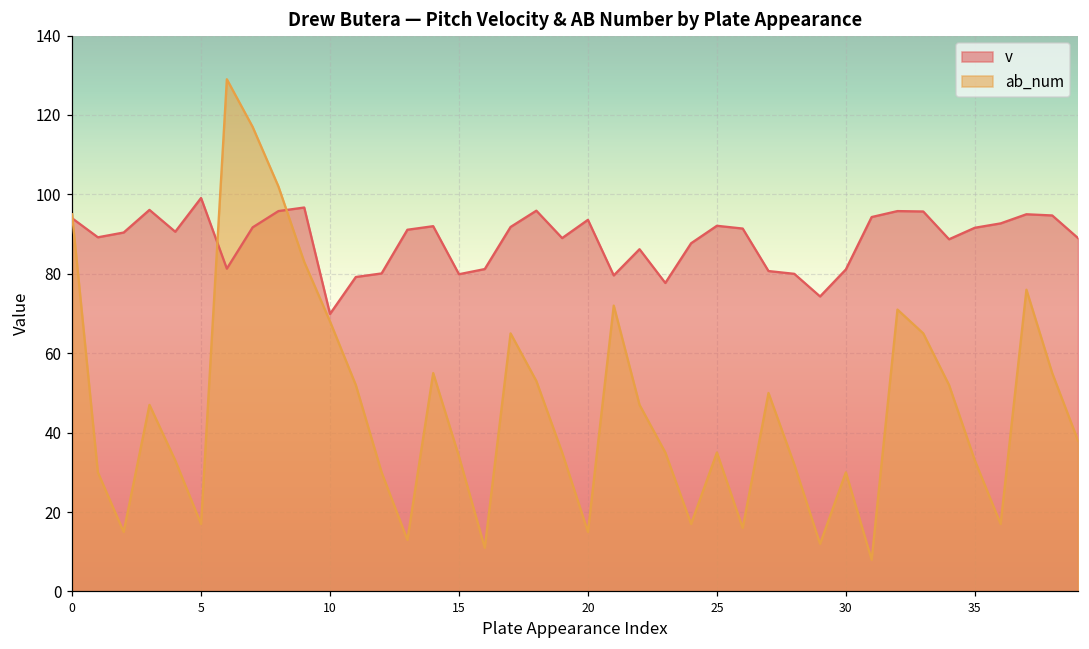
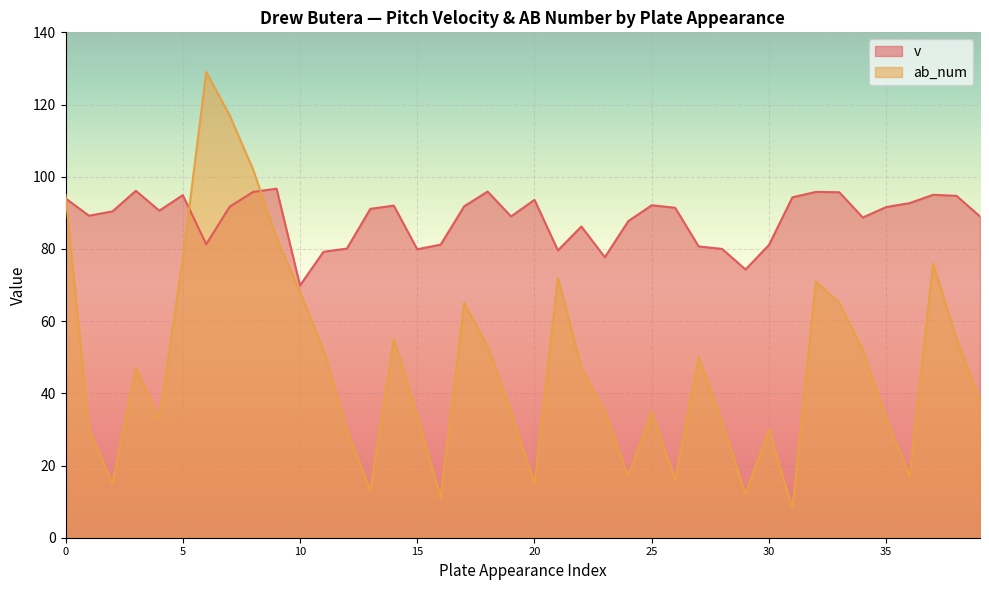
v, 5: 99 -> 95
ab_num, 5: 17 -> 77
